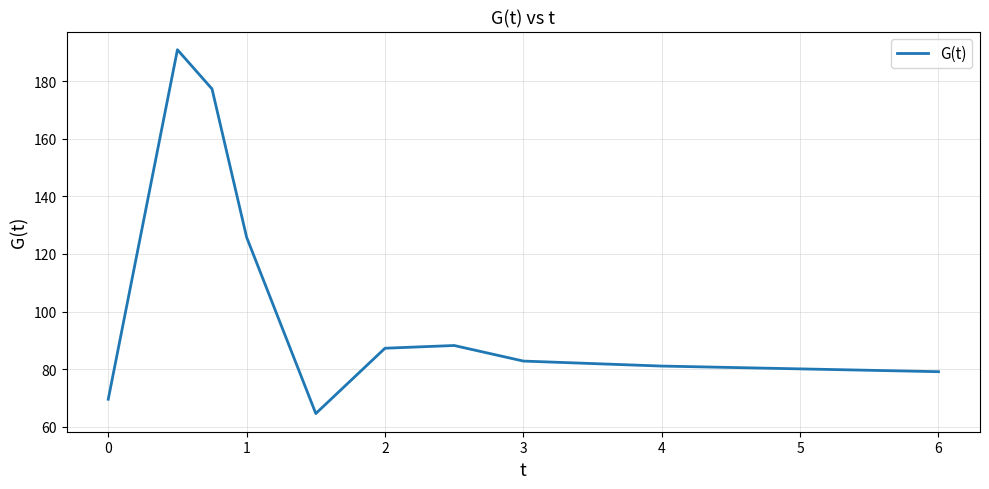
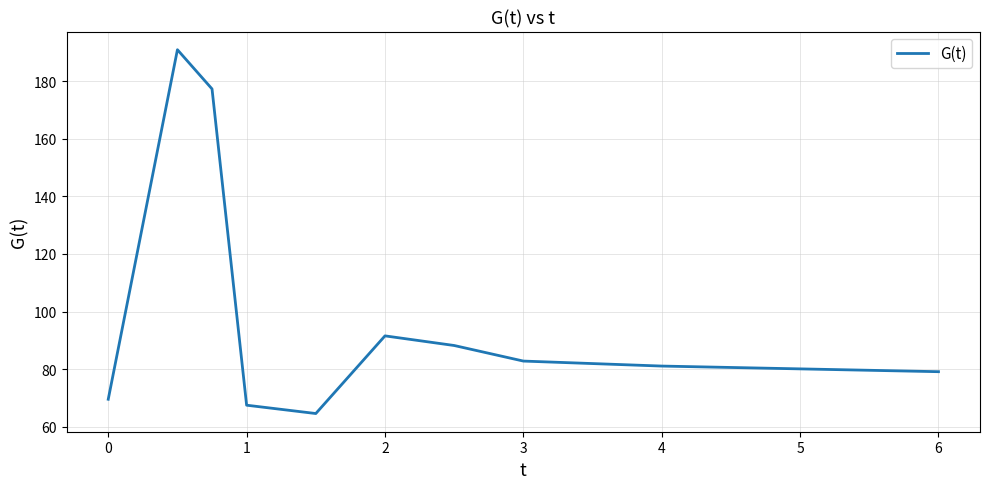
1: 126 -> 67
2: 87 -> 92
